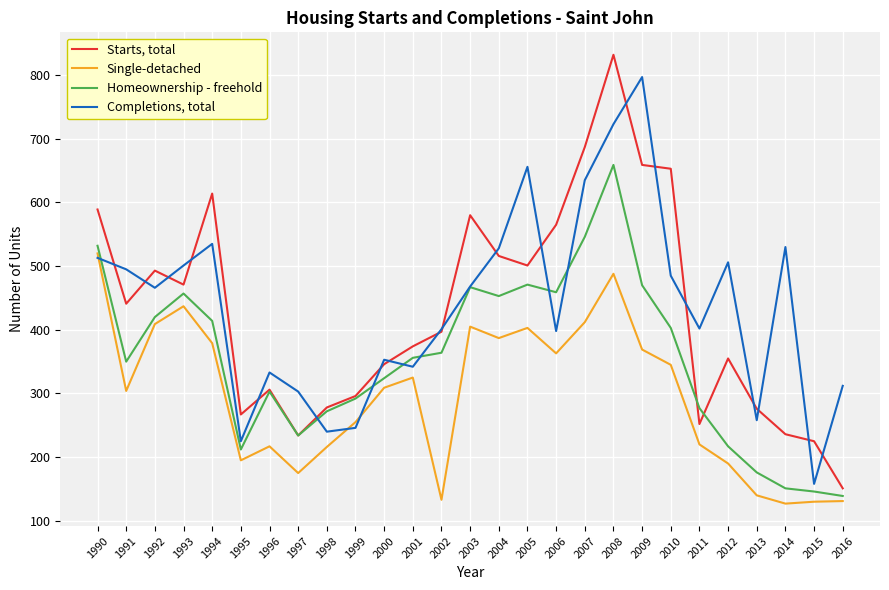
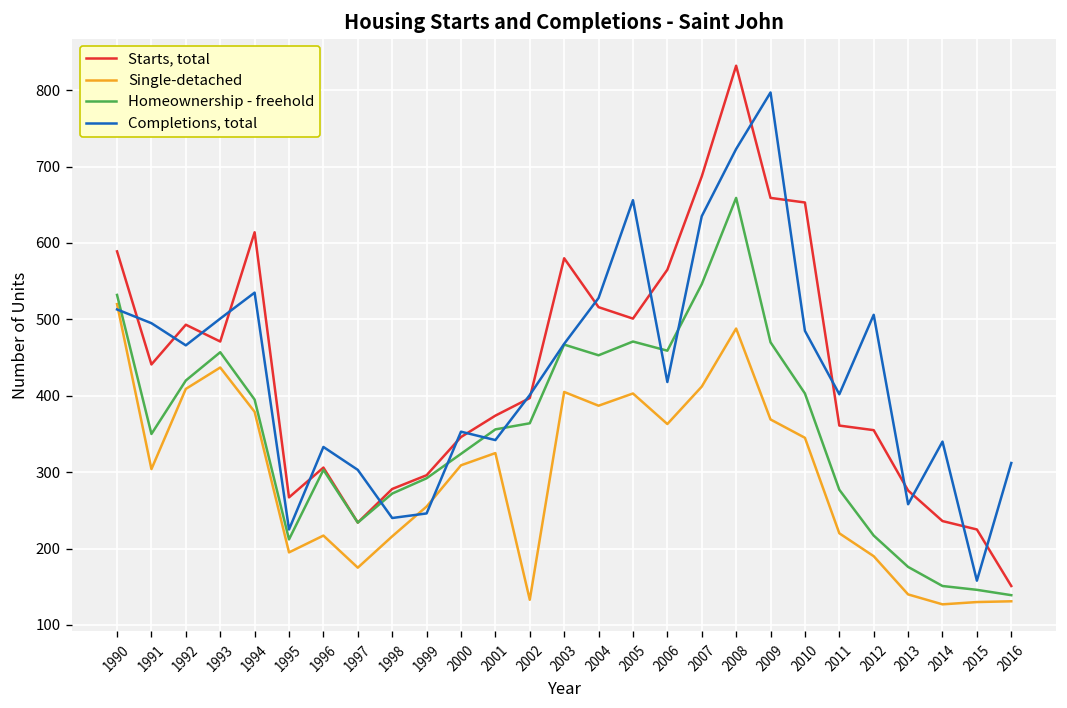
Homeownership - freehold, 1994: 410 -> 400
Completions, total, 2006: 400 -> 420
Starts, total, 2011: 250 -> 360
Completions, total, 2014: 530 -> 340
